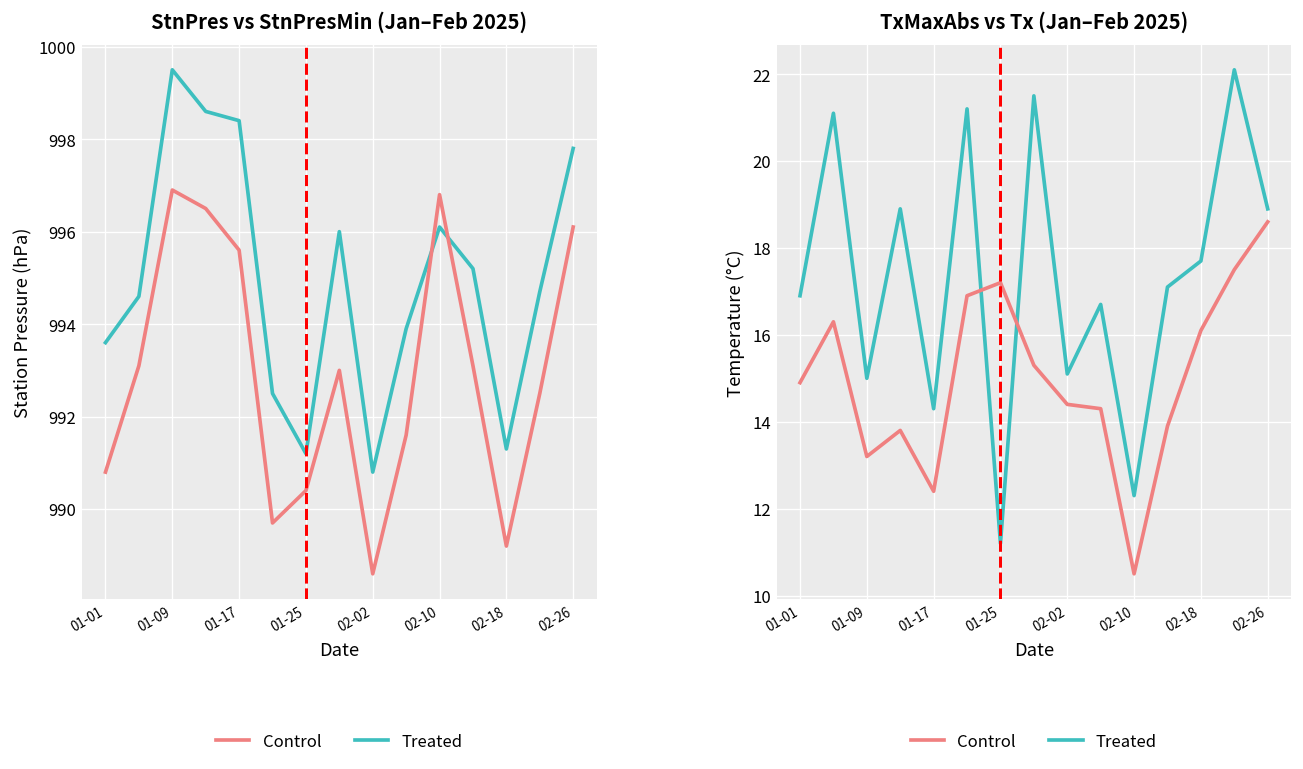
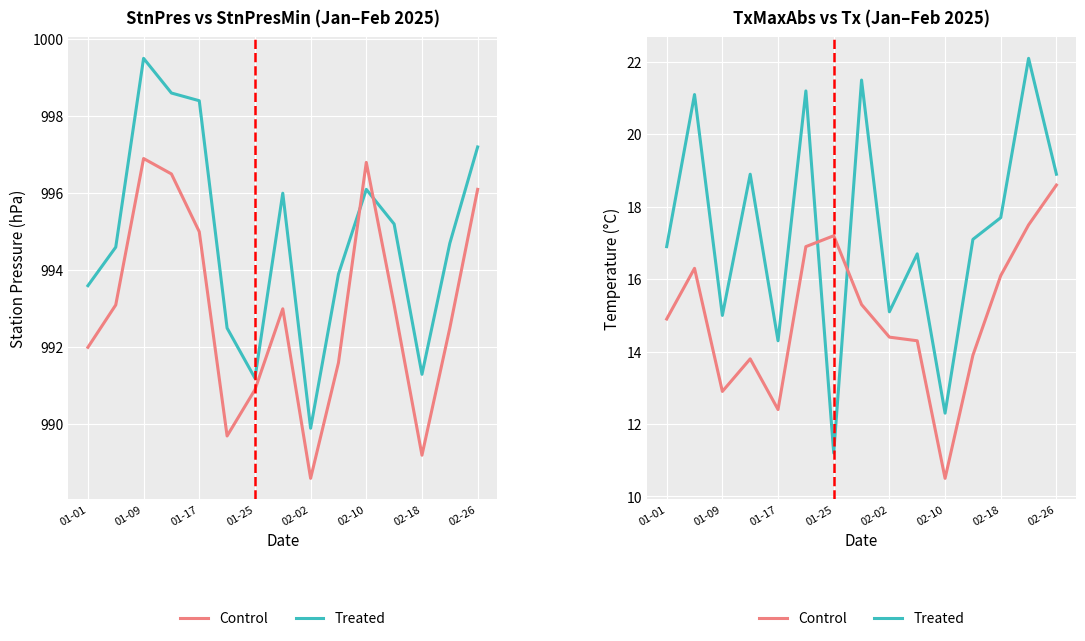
StnPres vs StnPresMin (Jan–Feb 2025), Control, 01-01: 990.8 -> 992.0
StnPres vs StnPresMin (Jan–Feb 2025), Control, 01-17: 995.6 -> 995.0
StnPres vs StnPresMin (Jan–Feb 2025), Control, 01-25: 990.4 -> 990.9
StnPres vs StnPresMin (Jan–Feb 2025), Treated, 02-02: 990.8 -> 989.9
StnPres vs StnPresMin (Jan–Feb 2025), Treated, 02-26: 997.8 -> 997.2
TxMaxAbs vs Tx (Jan–Feb 2025), Control, 01-09: 13.2 -> 12.9
